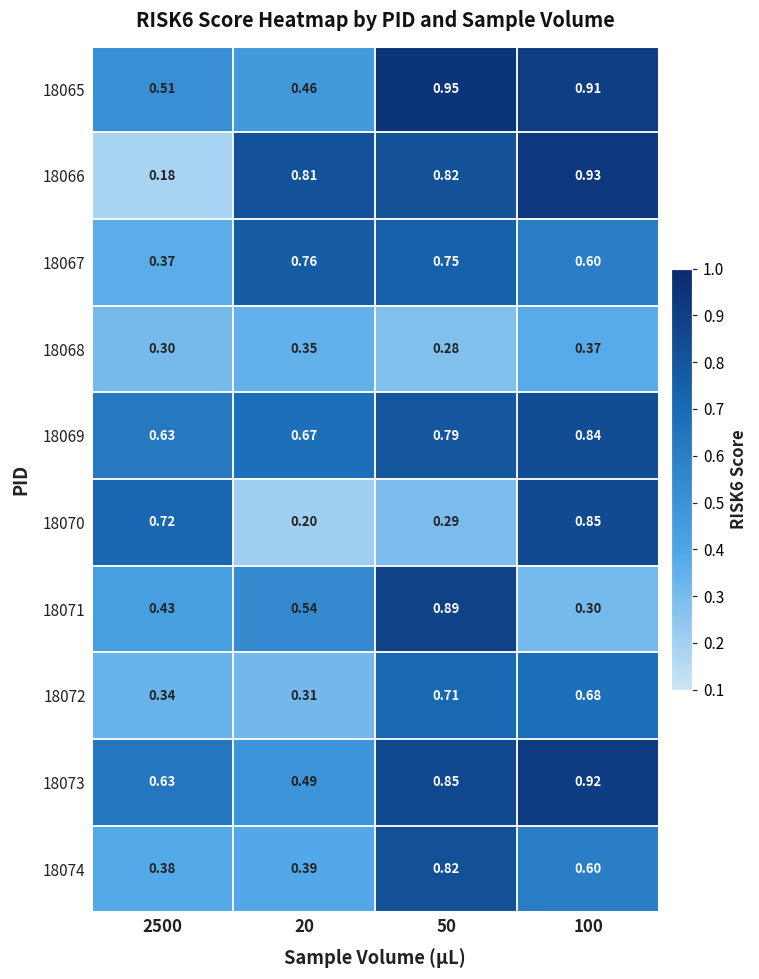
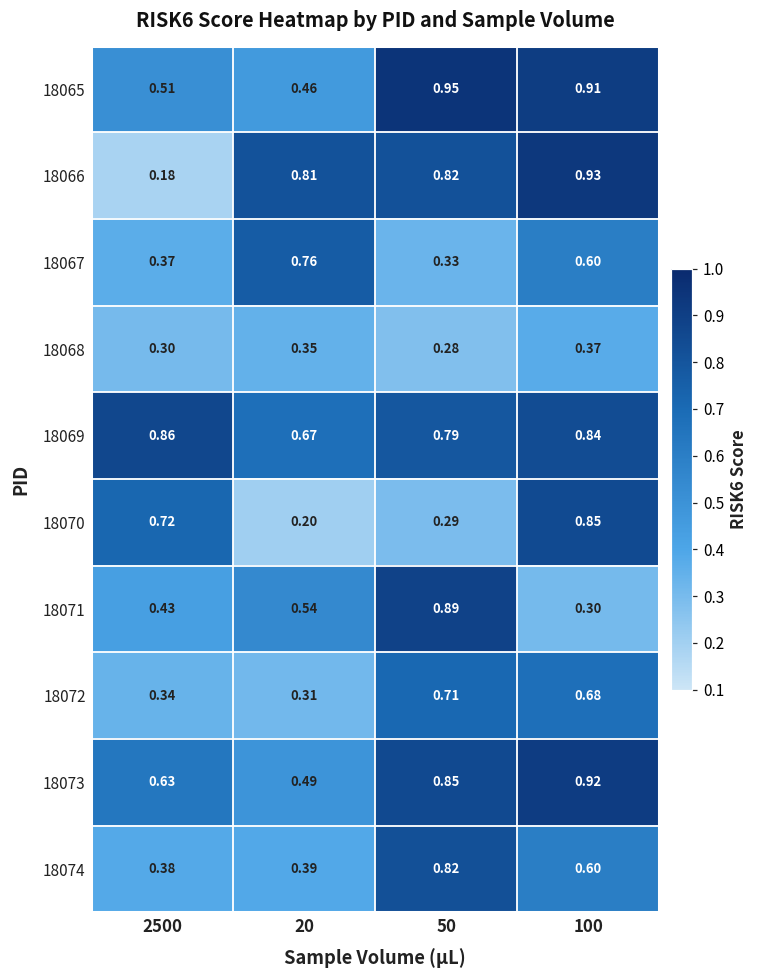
18067, 50: 0.75 -> 0.33
18069, 2500: 0.63 -> 0.86
